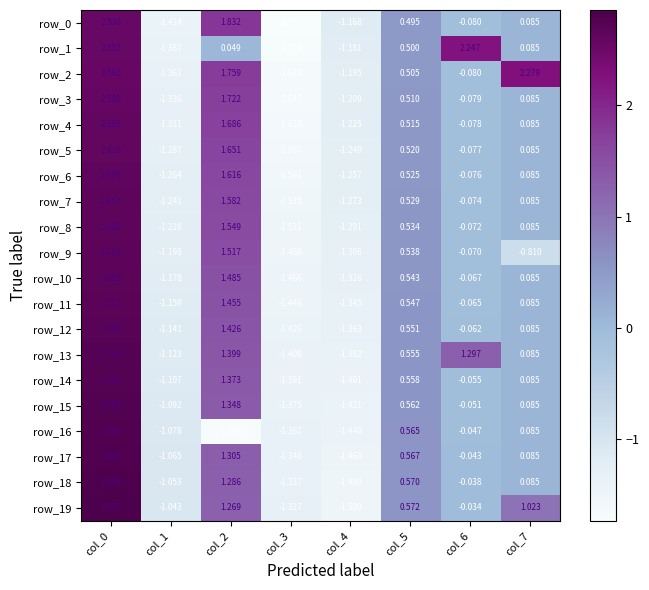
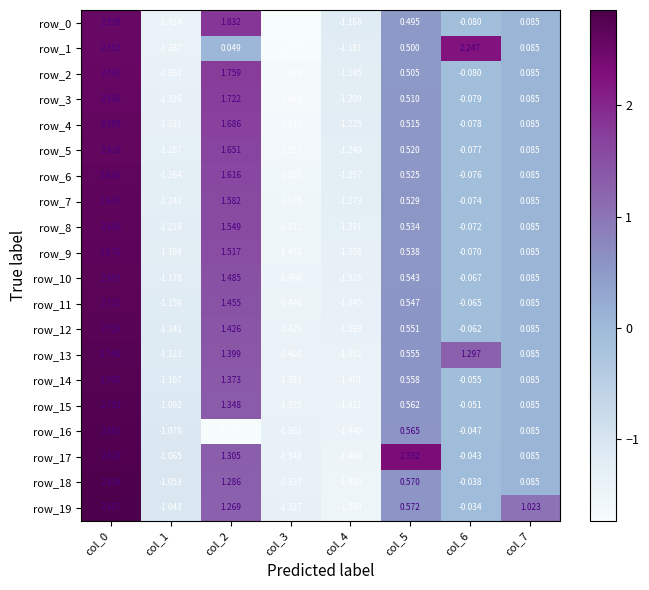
row_2, col_7: 2.279 -> 0.085
row_9, col_7: -0.810 -> 0.085
row_17, col_5: 0.567 -> 2.332
